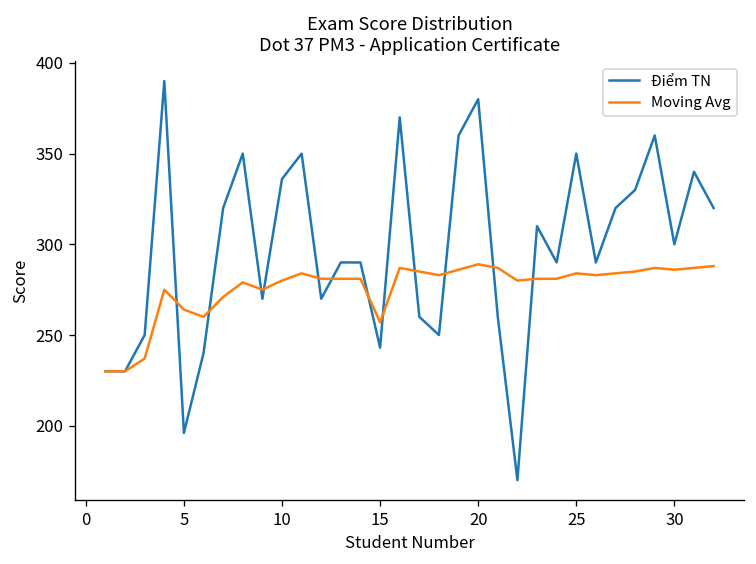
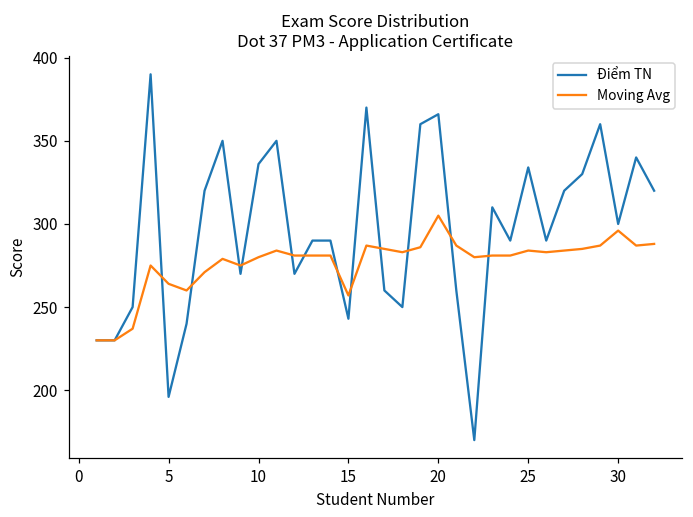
Điểm TN, 20: 380 -> 366
Moving Avg, 20: 289 -> 305
Điểm TN, 25: 350 -> 334
Moving Avg, 30: 286 -> 296
